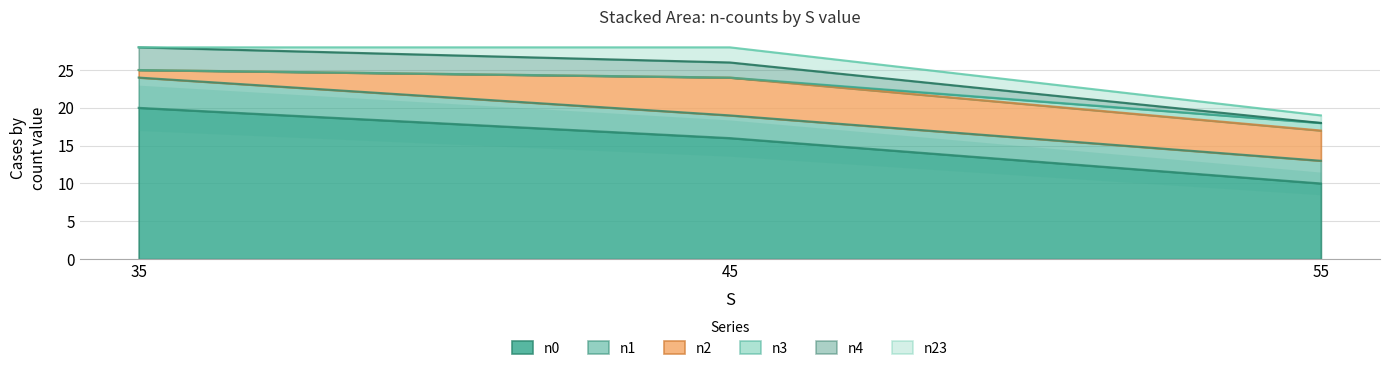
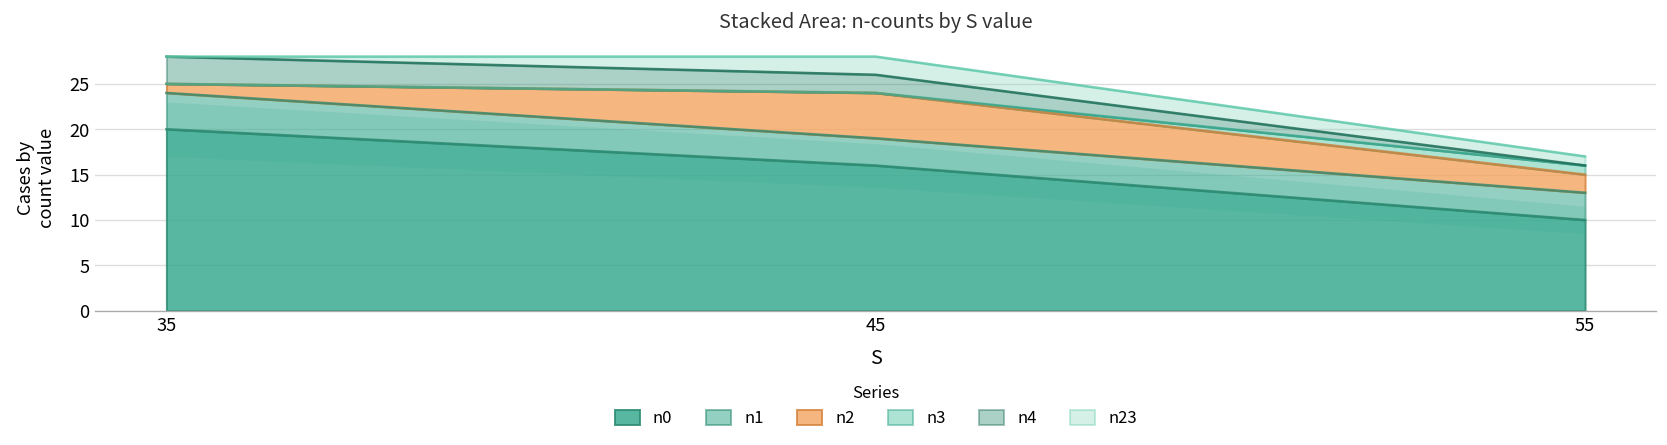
n2, 55: 4 -> 2
